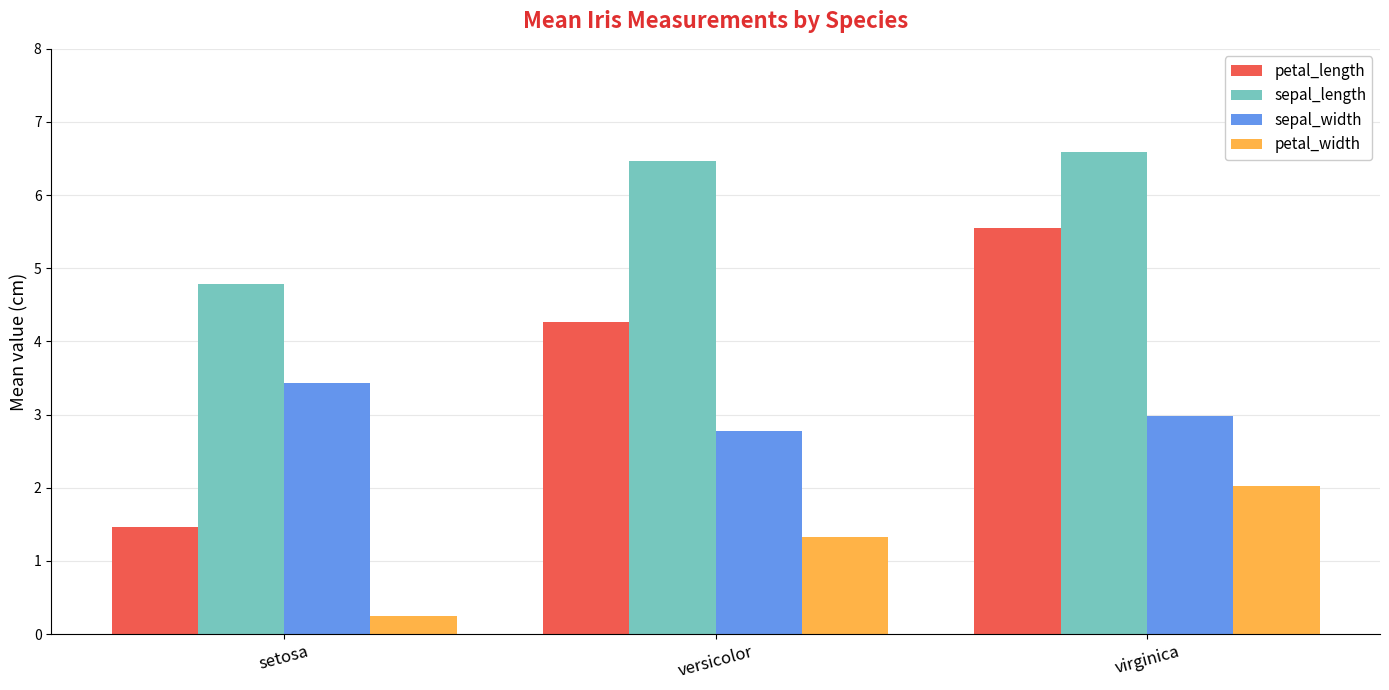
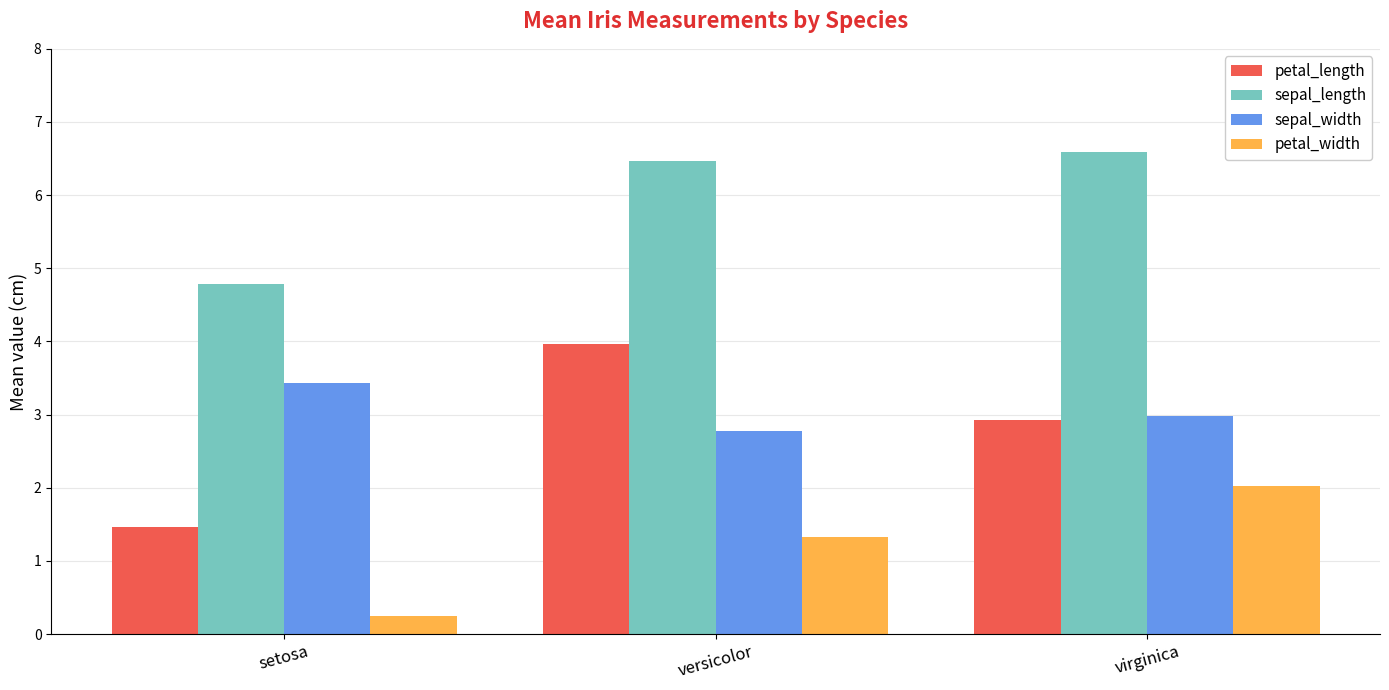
petal_length, versicolor: 4.3 -> 4.0
petal_length, virginica: 5.6 -> 2.9
